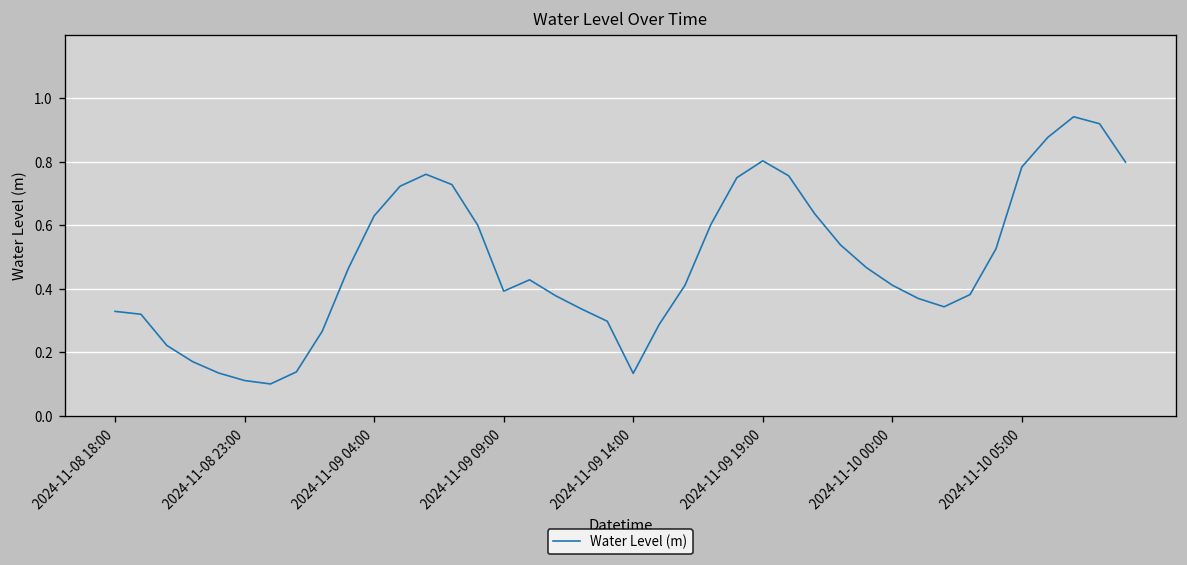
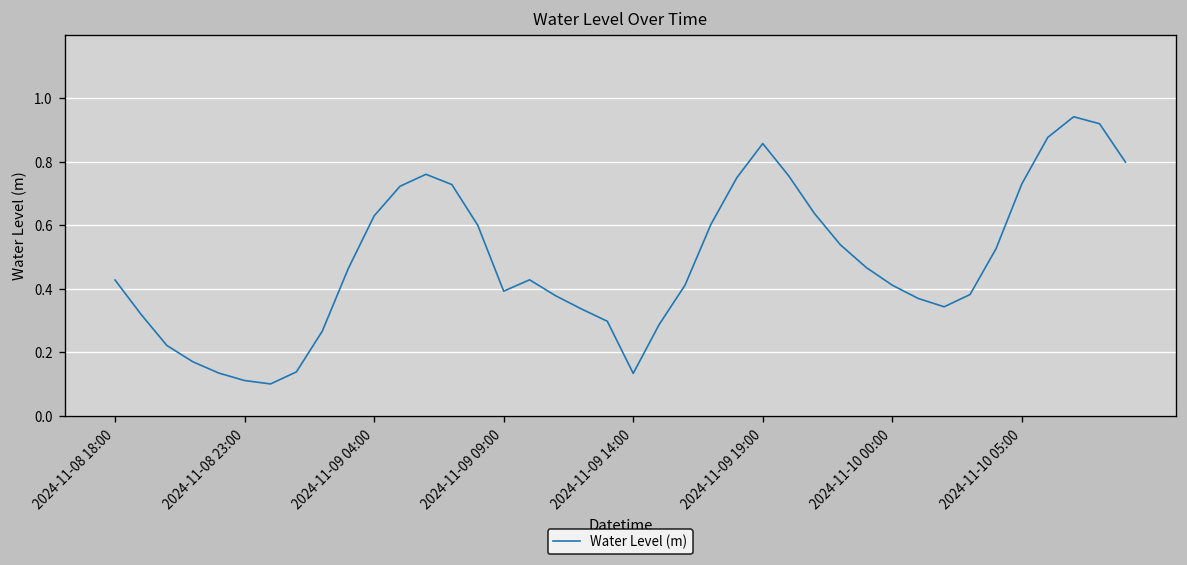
2024-11-08 18:00: 0.33 -> 0.43
2024-11-09 19:00: 0.80 -> 0.86
2024-11-10 05:00: 0.78 -> 0.73
